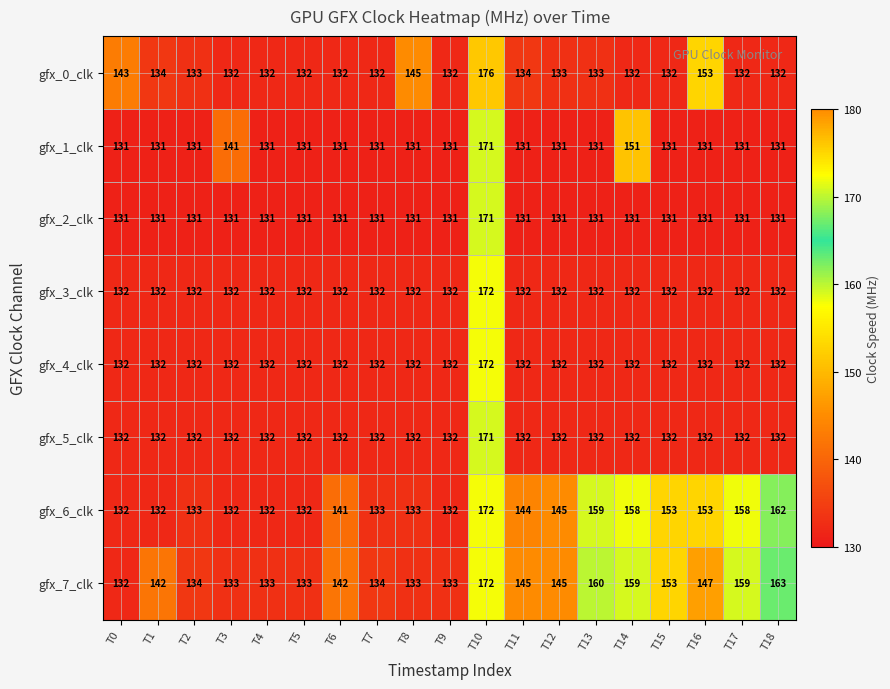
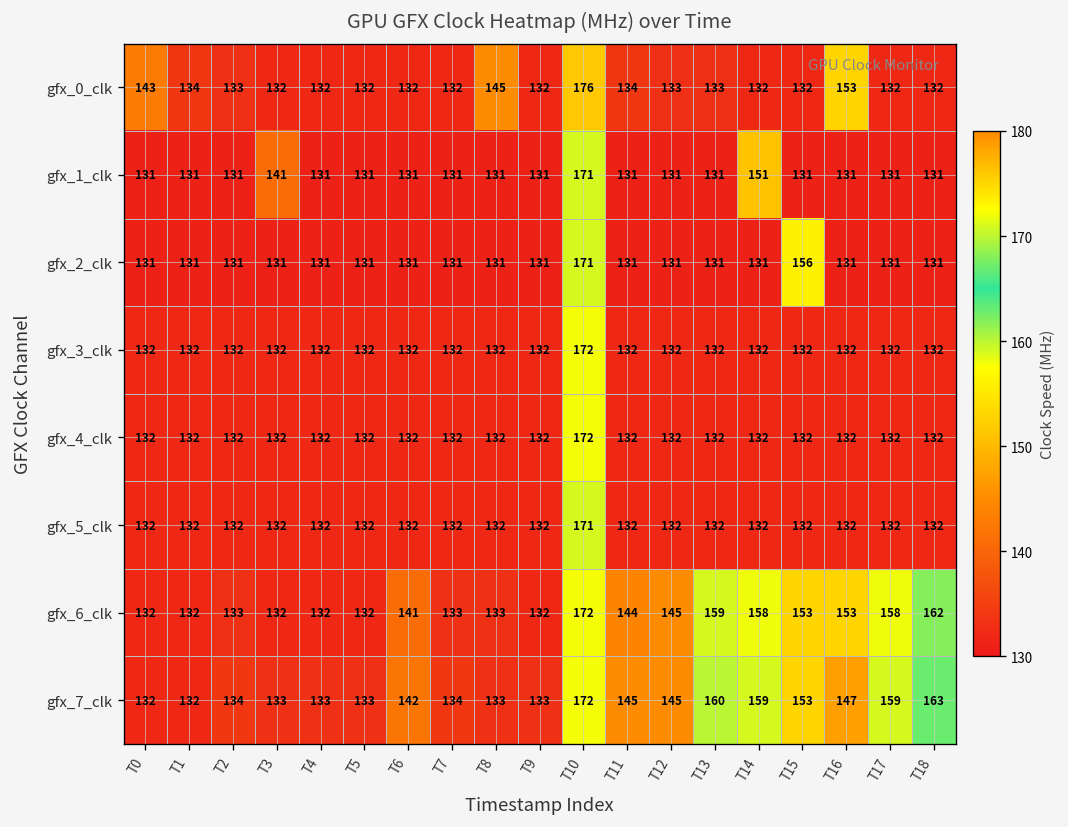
gfx_2_clk, T15: 131 -> 156
gfx_7_clk, T1: 142 -> 132
